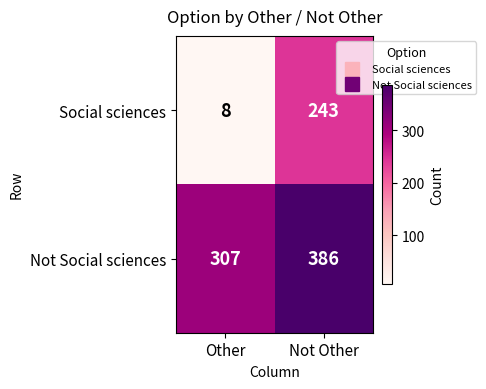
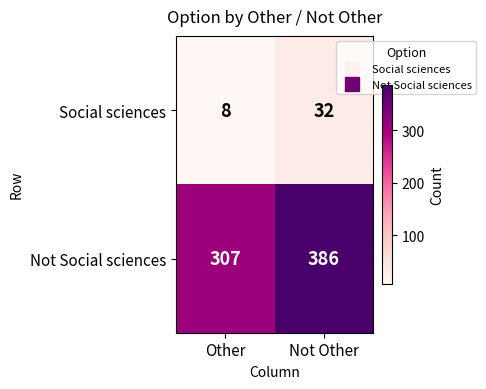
Social sciences, Not Other: 243 -> 32
